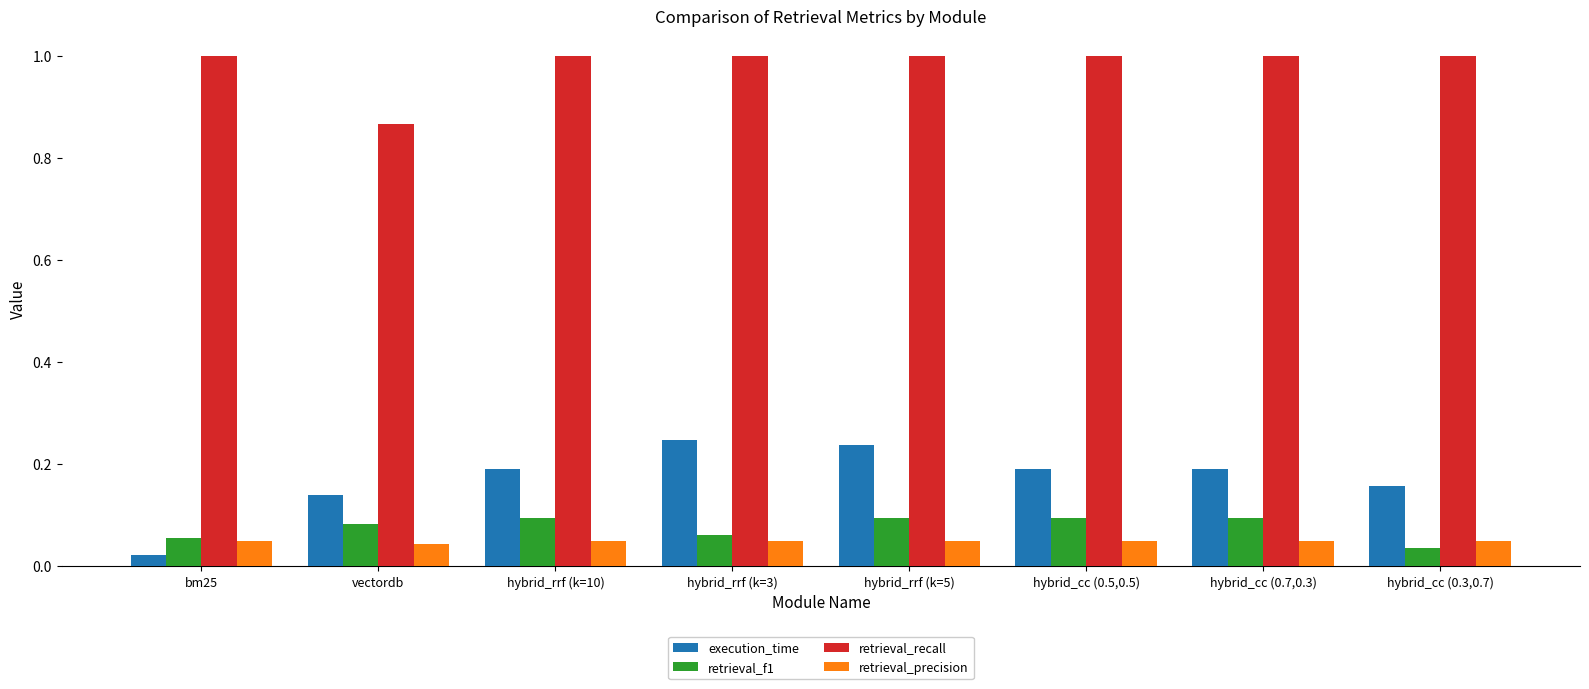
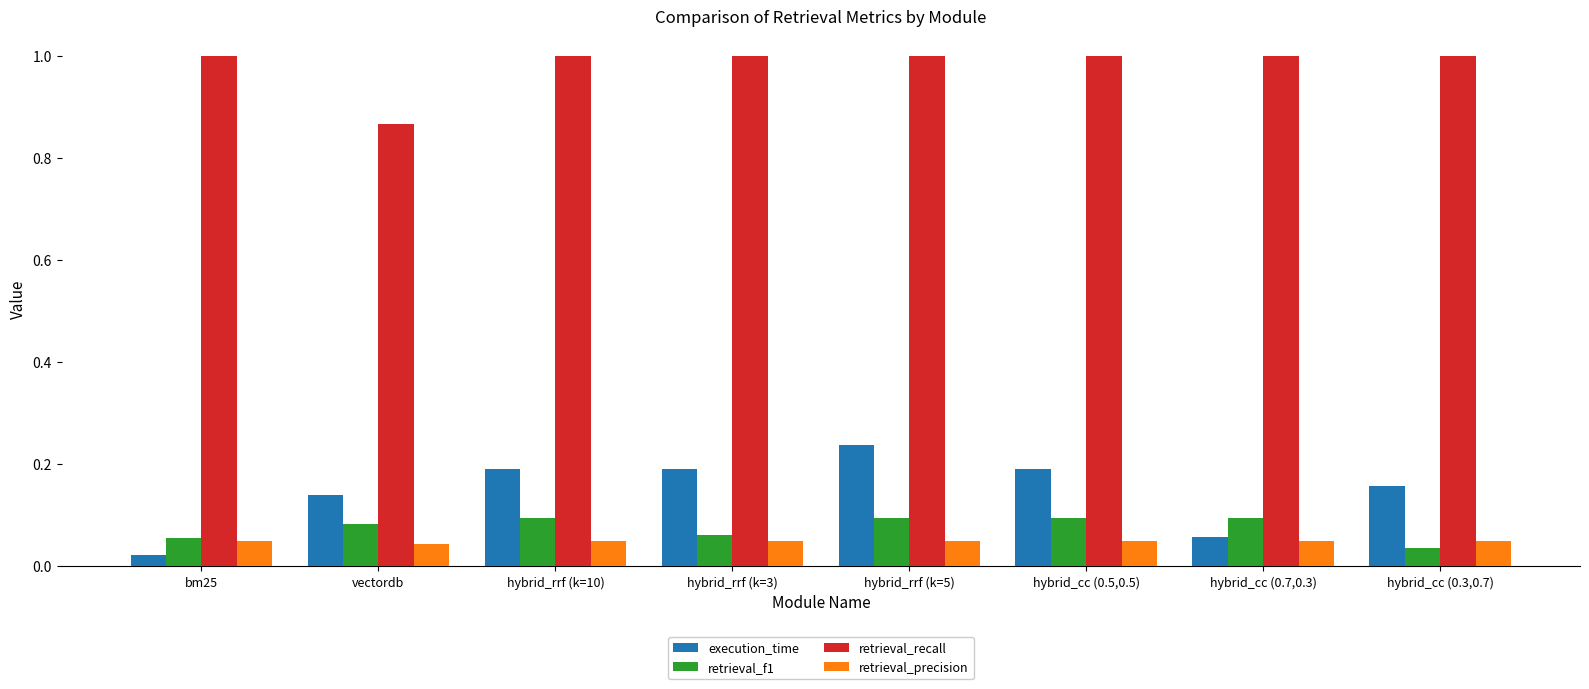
execution_time, hybrid_rrf (k=3): 0.25 -> 0.19
execution_time, hybrid_cc (0.7,0.3): 0.19 -> 0.06
